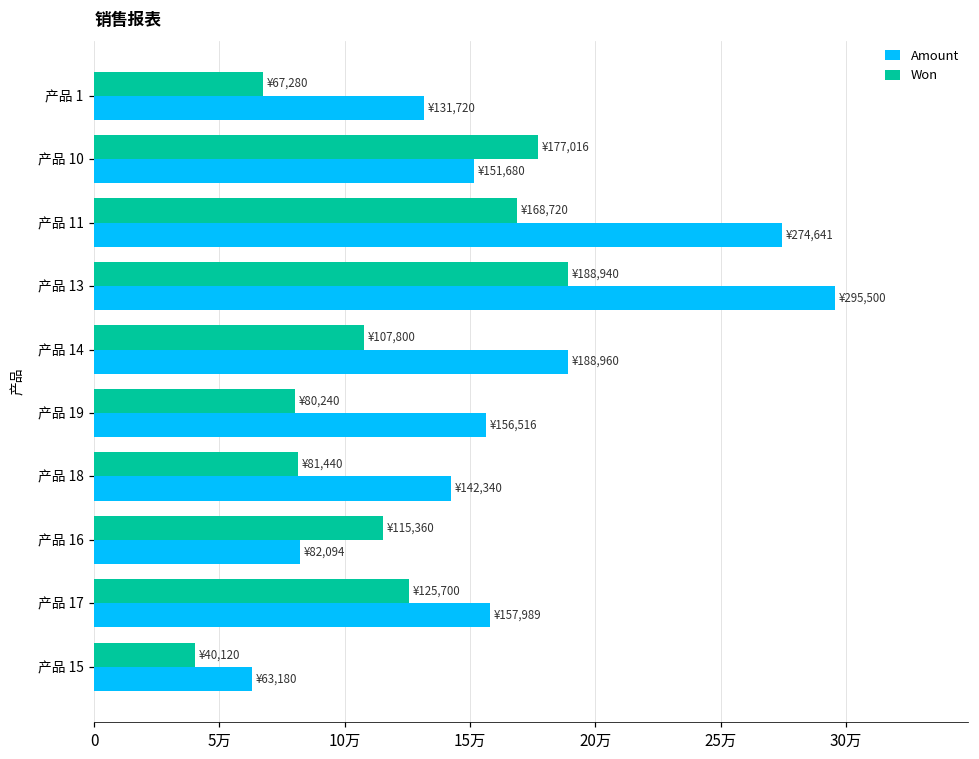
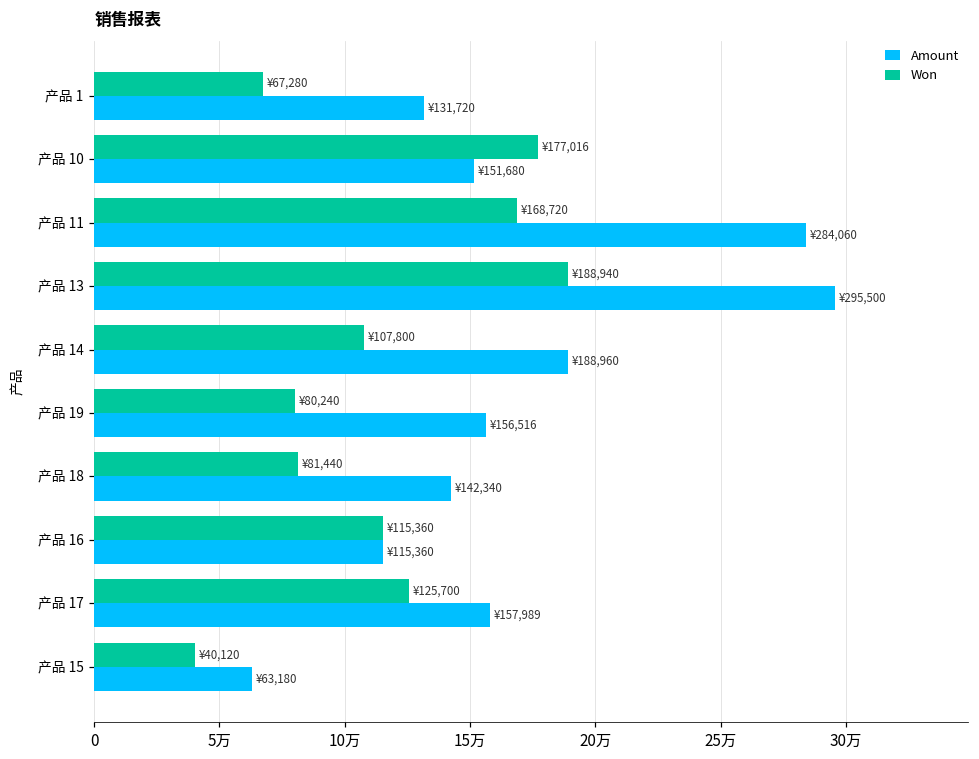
Amount, 产品 11: ¥274,641 -> ¥284,060
Amount, 产品 16: ¥82,094 -> ¥115,360
